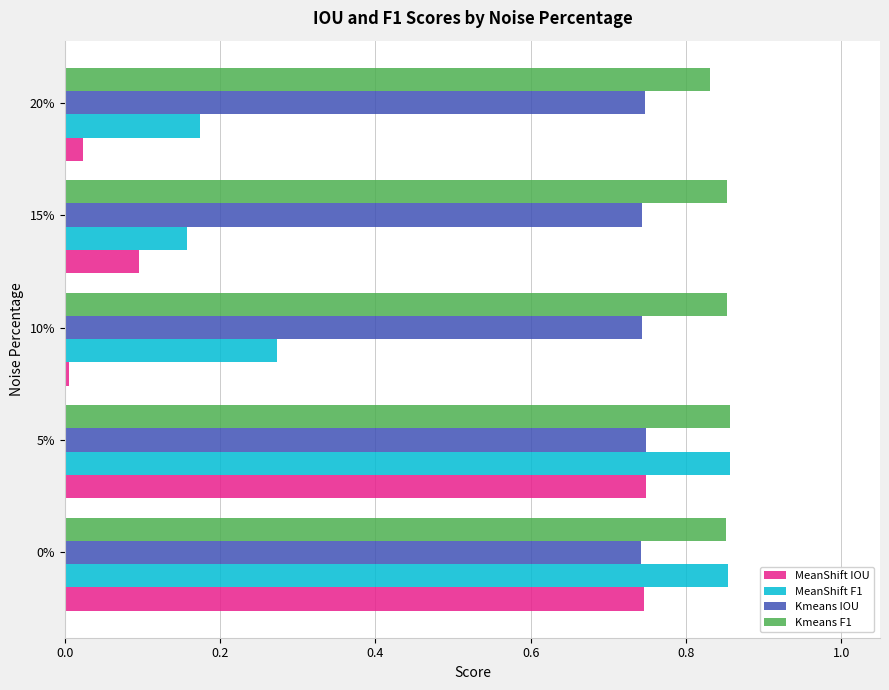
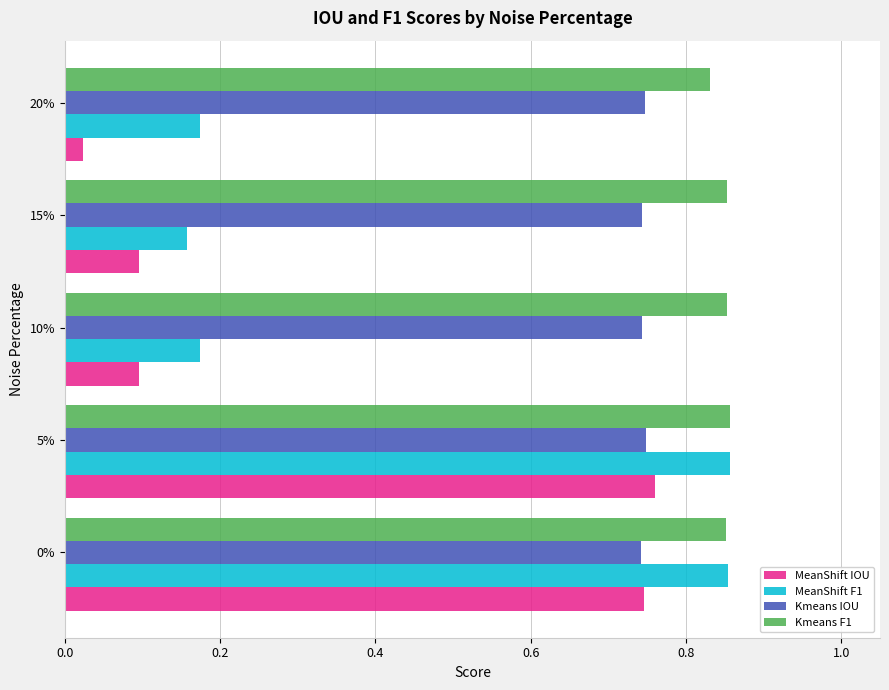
MeanShift F1, 10%: 0.27 -> 0.17
MeanShift IOU, 10%: 0.01 -> 0.10
MeanShift IOU, 5%: 0.75 -> 0.76
